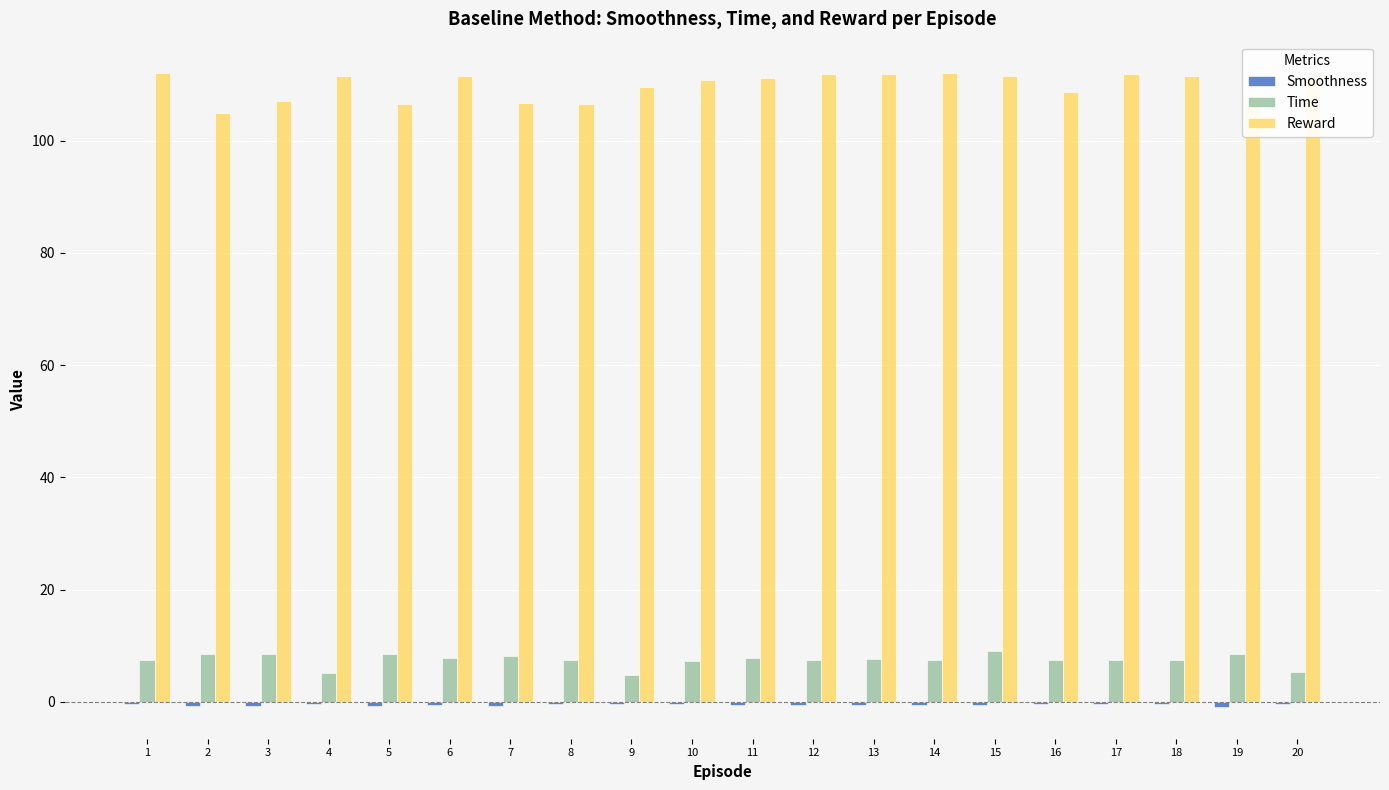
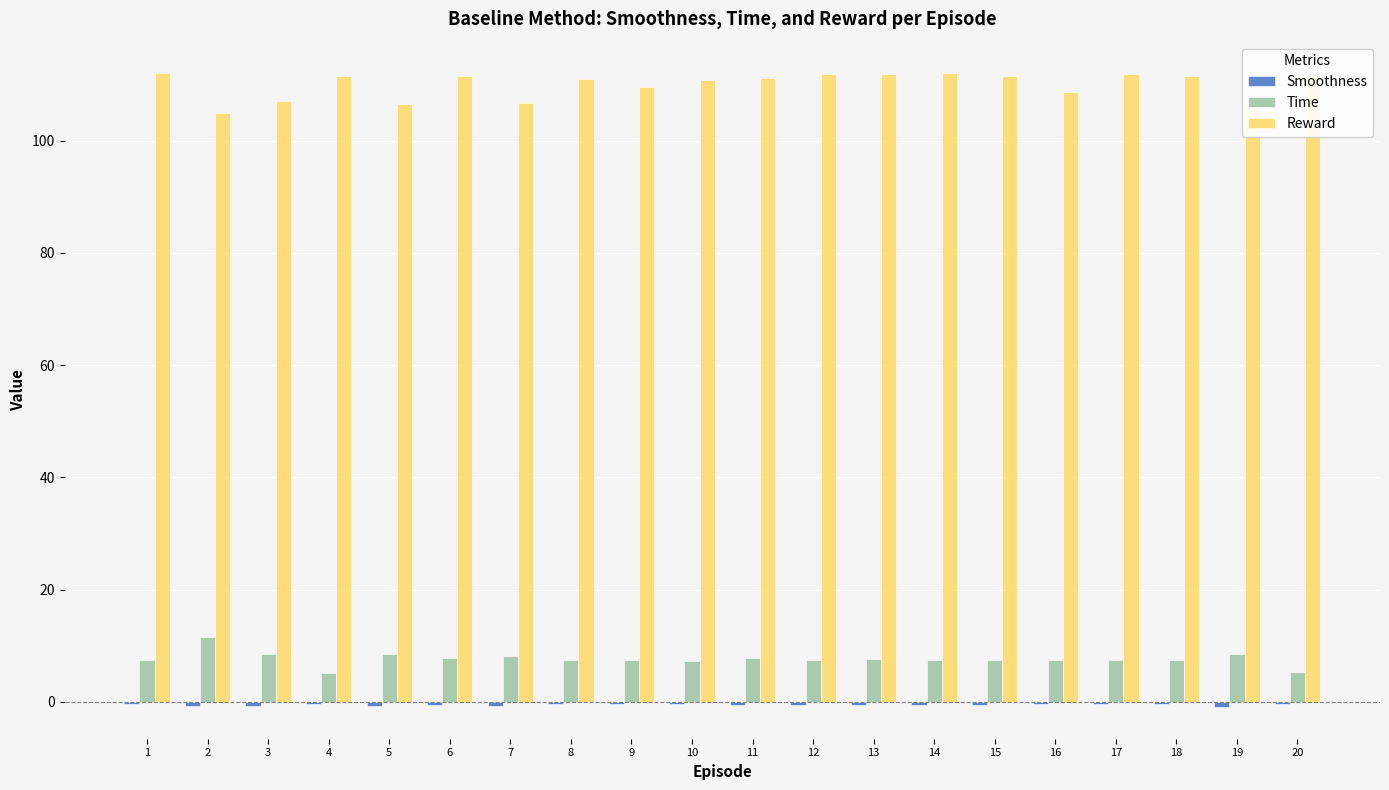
Time, 2: 9 -> 11
Reward, 8: 106 -> 111
Time, 9: 5 -> 7
Time, 15: 9 -> 7
